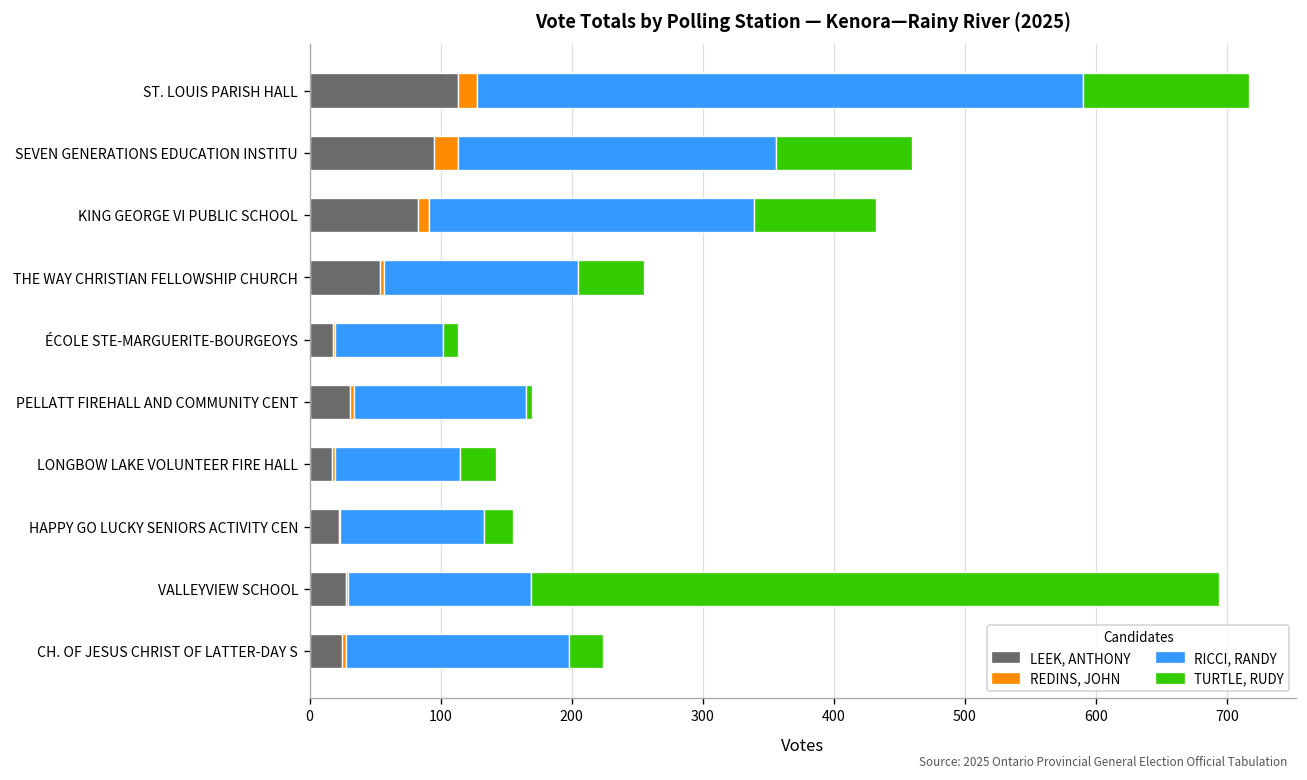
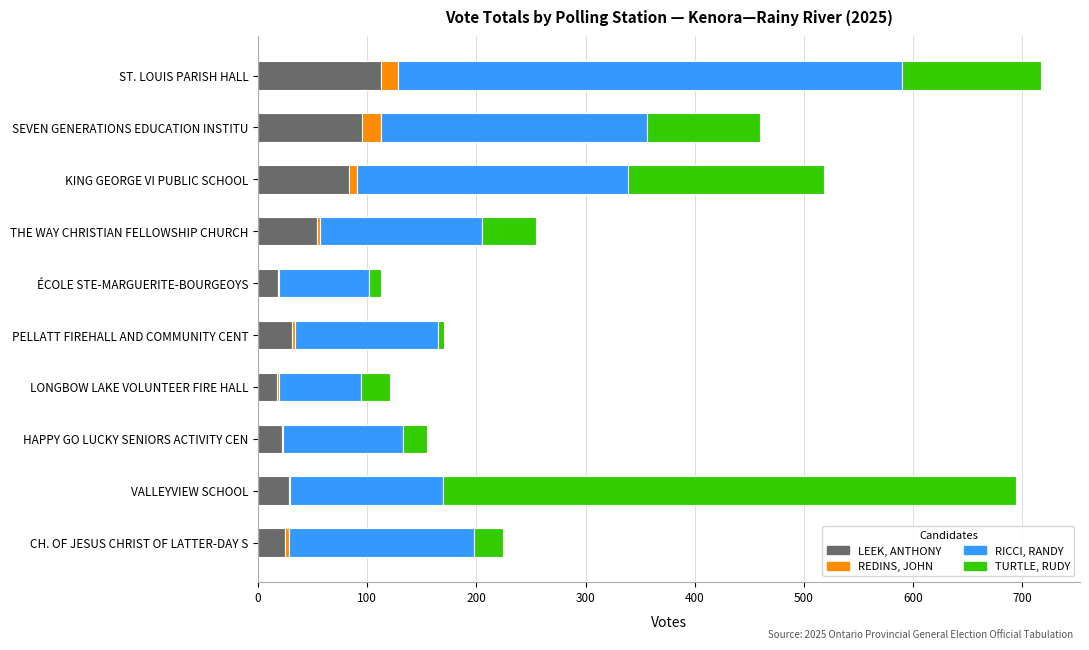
TURTLE, RUDY, KING GEORGE VI PUBLIC SCHOOL: 93 -> 179
RICCI, RANDY, LONGBOW LAKE VOLUNTEER FIRE HALL: 96 -> 75
